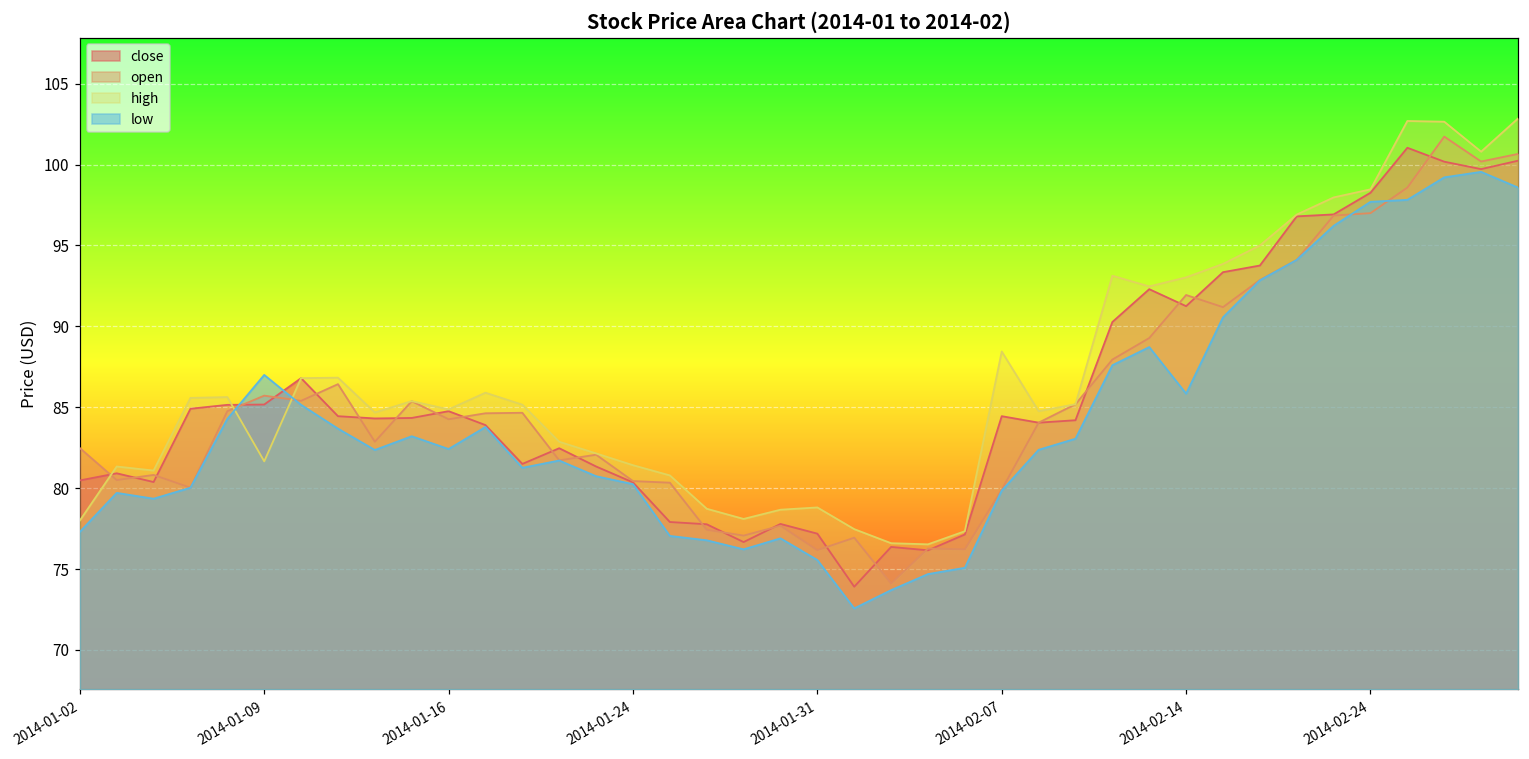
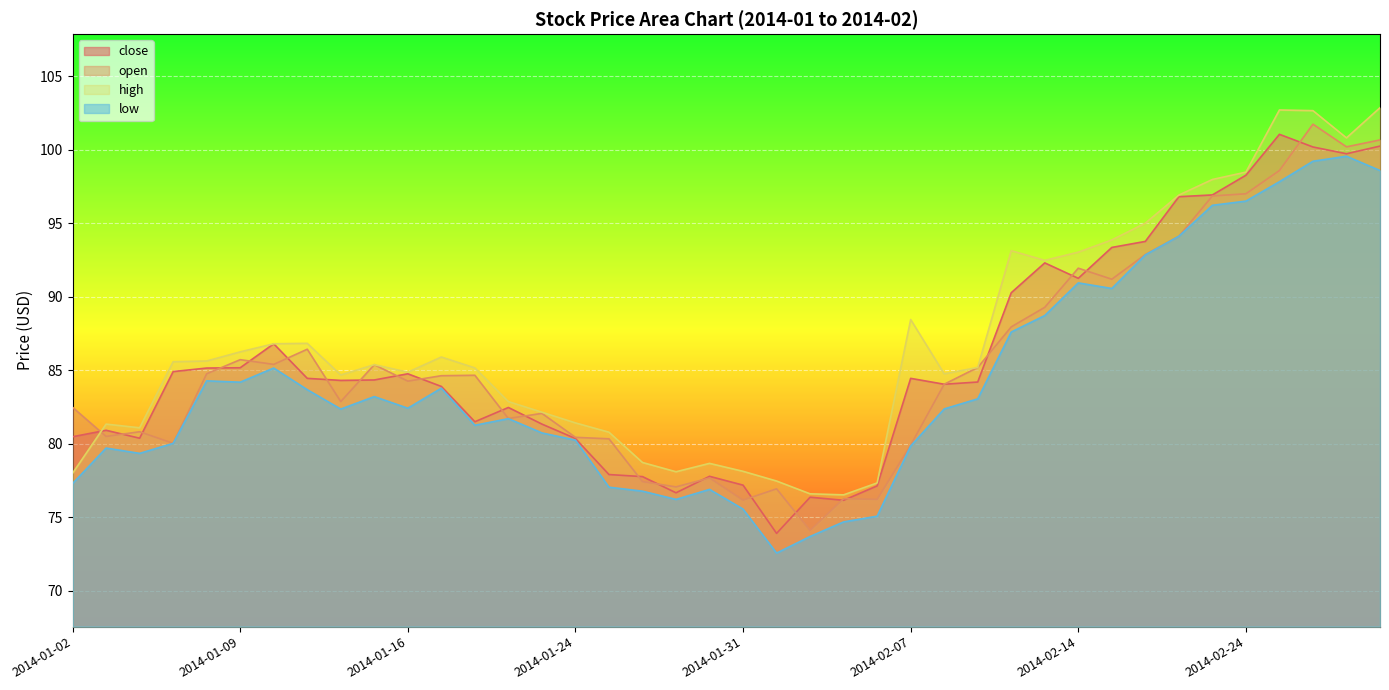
high, 2014-01-09: 81.7 -> 86.3
low, 2014-01-09: 87.0 -> 84.2
high, 2014-01-31: 78.8 -> 78.1
low, 2014-02-14: 85.8 -> 90.9
low, 2014-02-24: 97.7 -> 96.5
